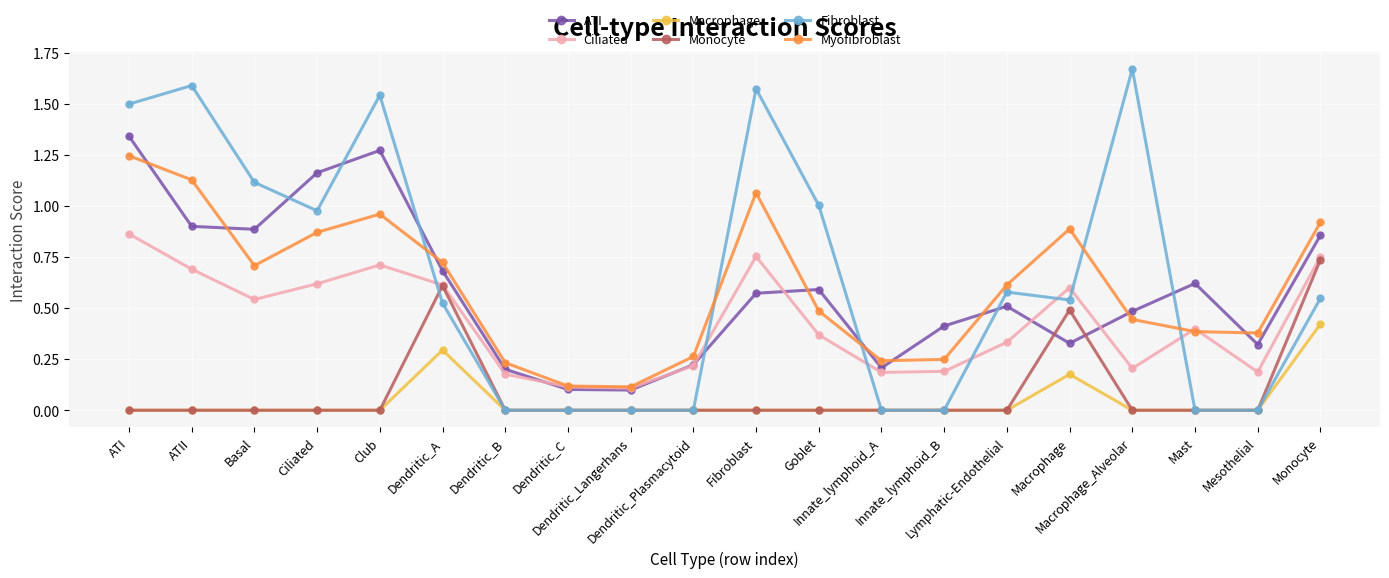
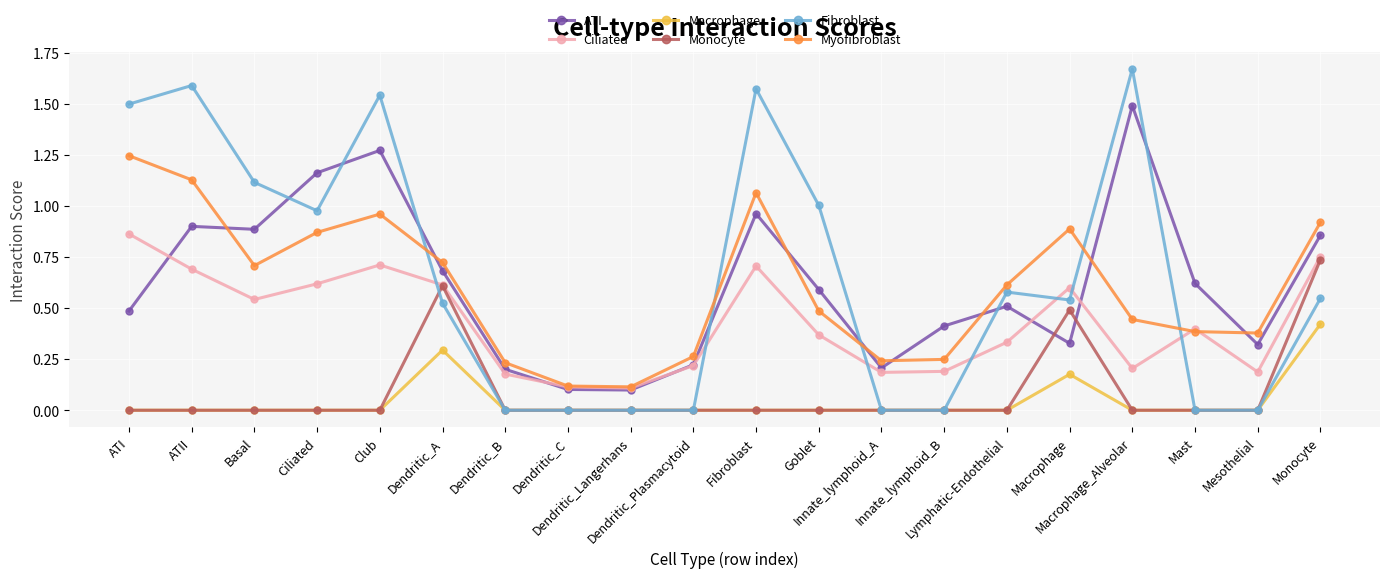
ATI, ATI: 1.34 -> 0.49
ATI, Fibroblast: 0.57 -> 0.96
Ciliated, Fibroblast: 0.75 -> 0.71
ATI, Macrophage_Alveolar: 0.48 -> 1.49
